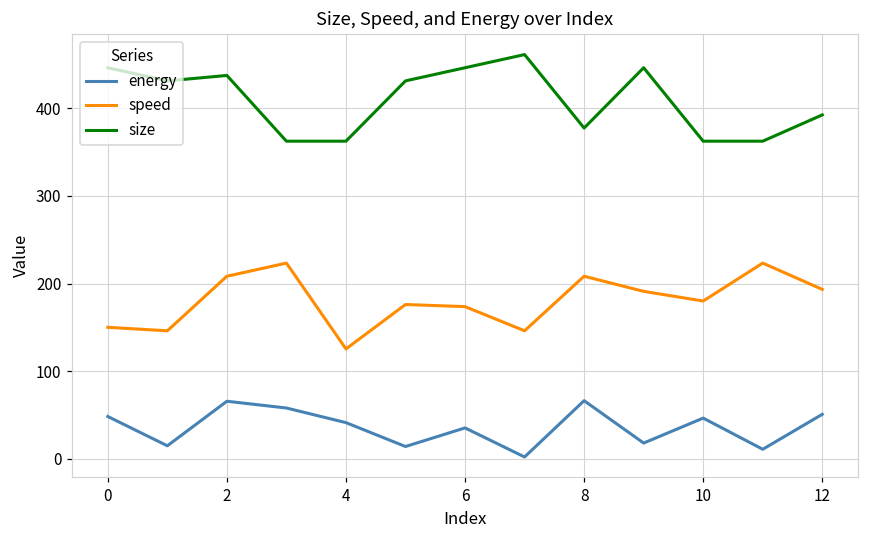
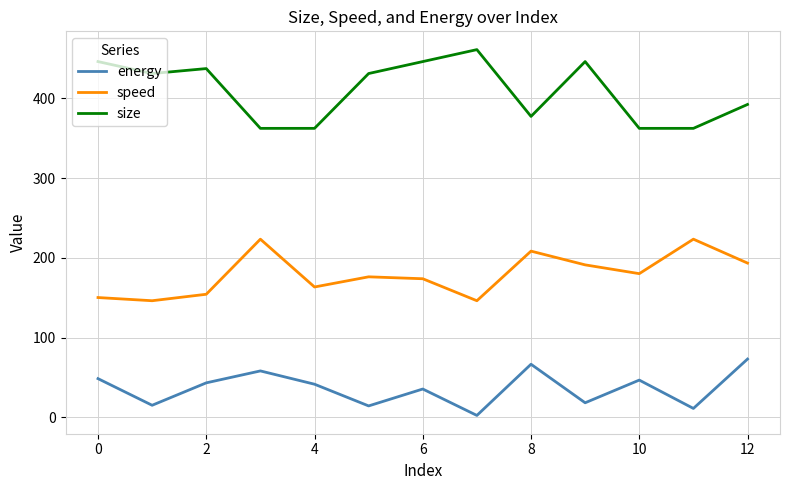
energy, 2: 70 -> 40
speed, 2: 210 -> 150
speed, 4: 130 -> 160
energy, 12: 50 -> 70
